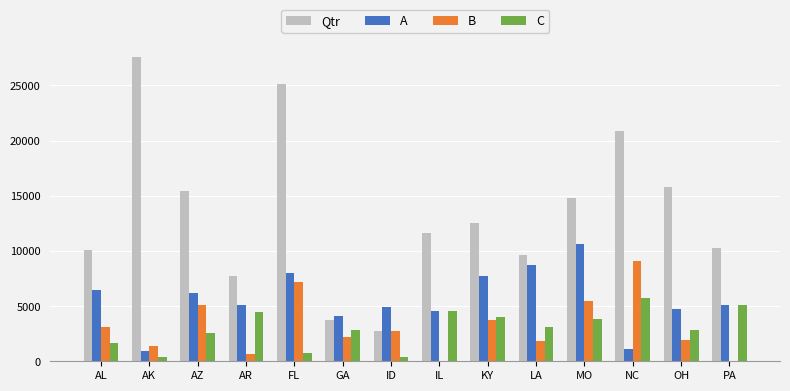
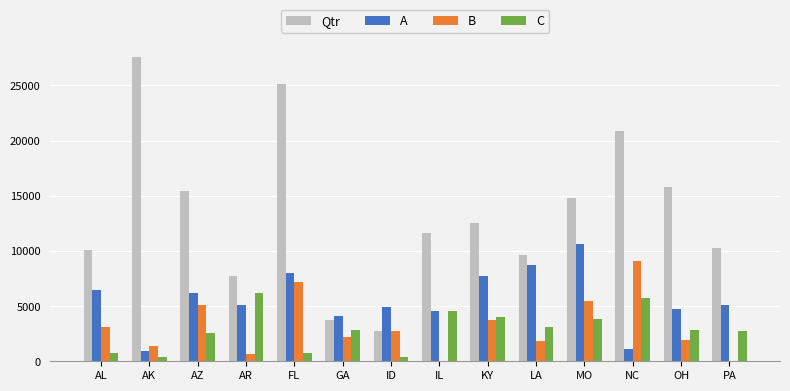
C, AL: 1600 -> 800
C, AR: 4500 -> 6200
C, PA: 5100 -> 2700
